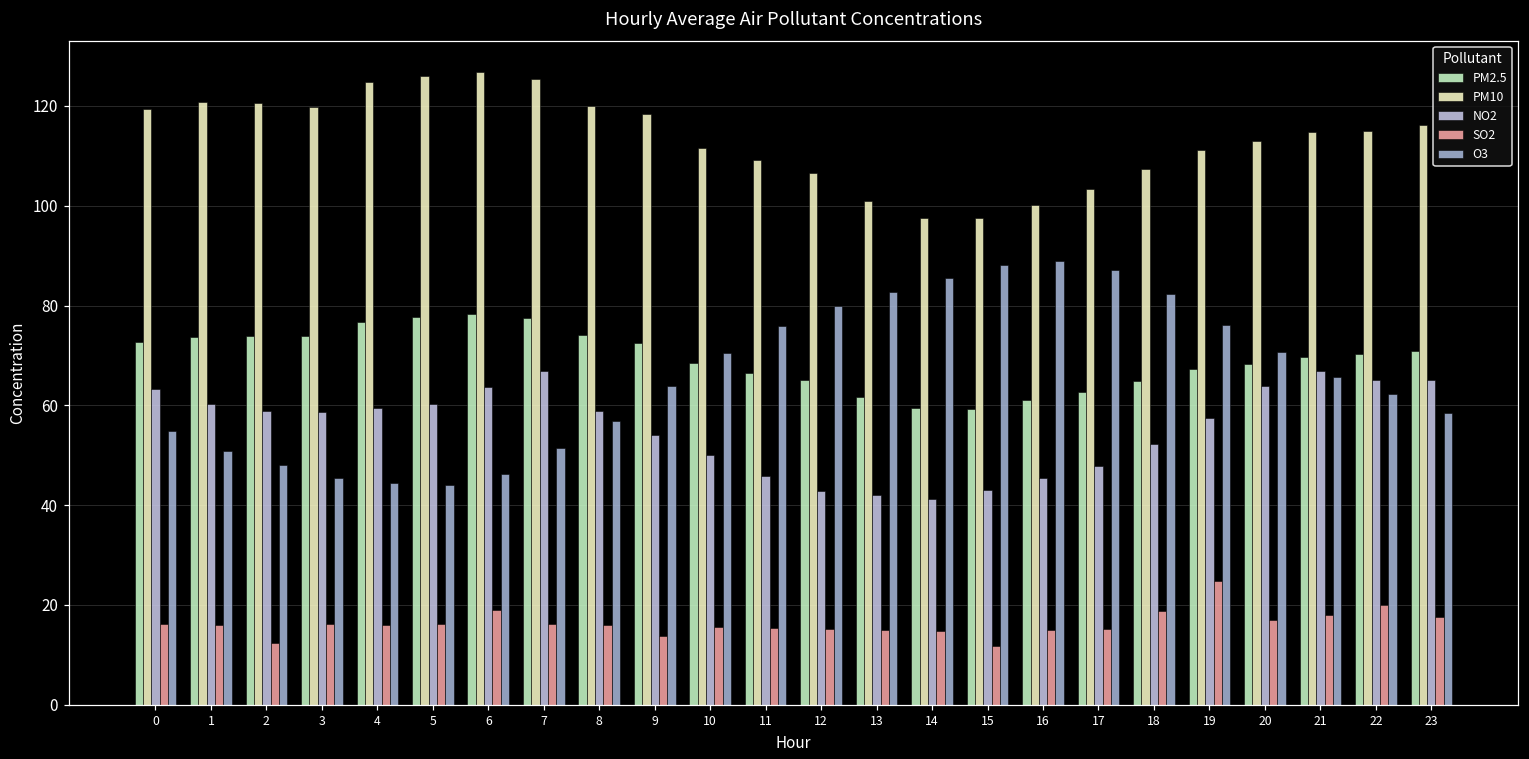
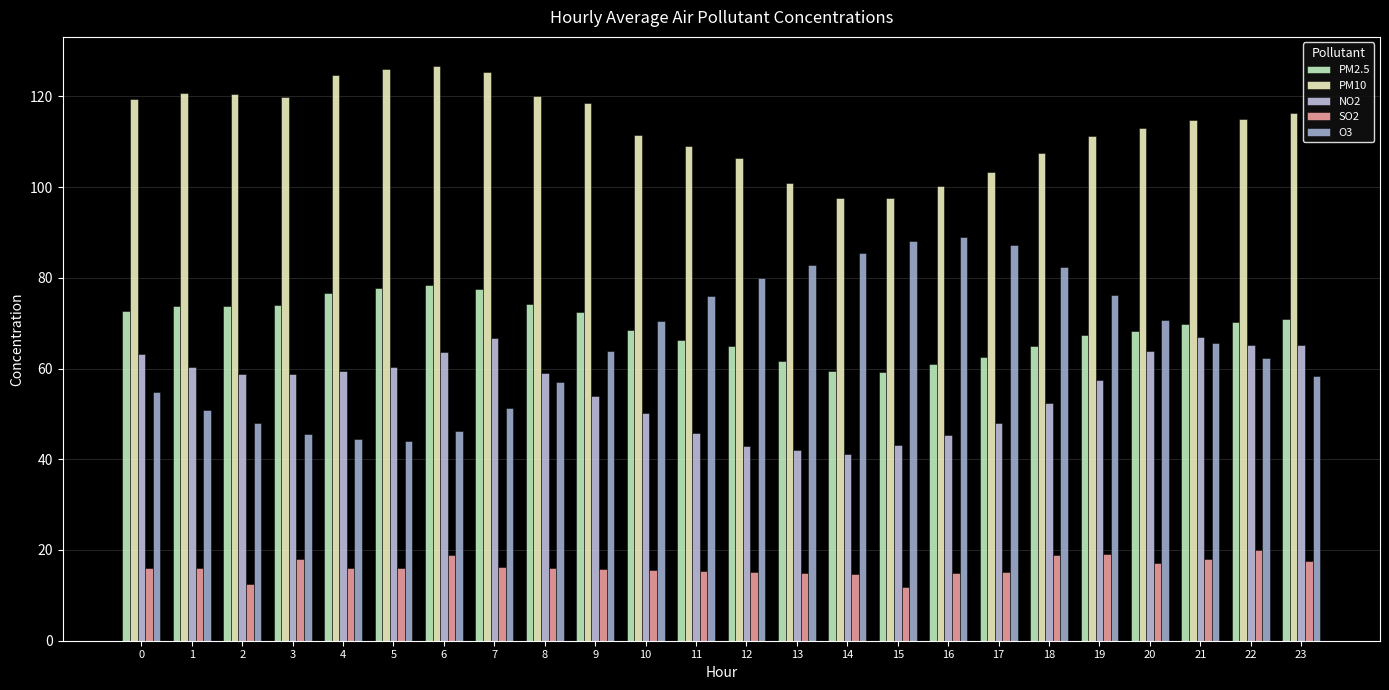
SO2, 3: 16 -> 18
SO2, 9: 14 -> 16
SO2, 19: 25 -> 19
